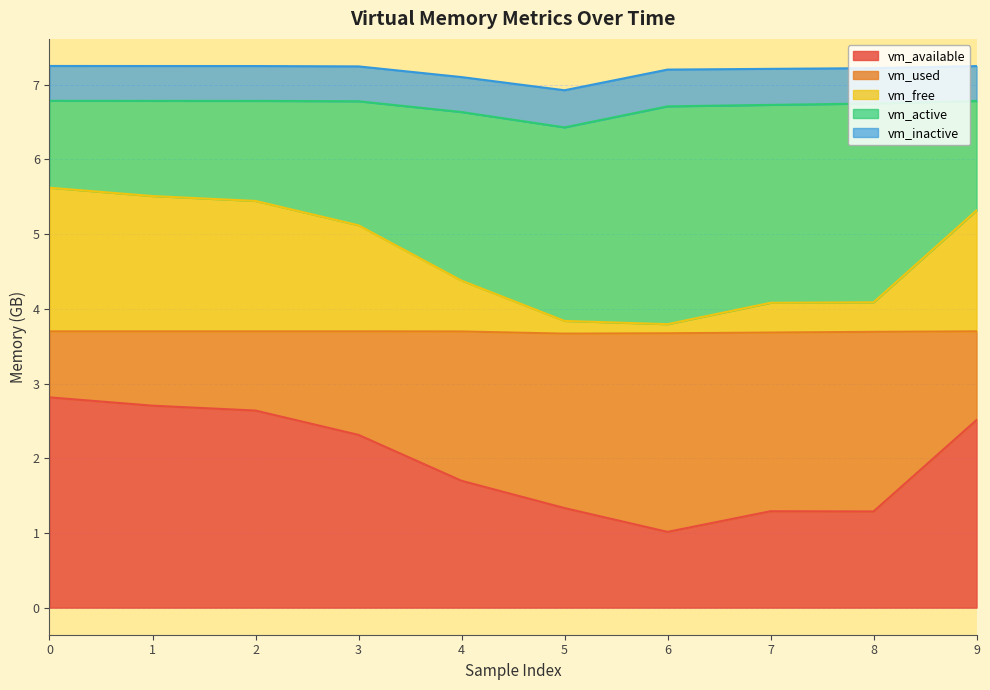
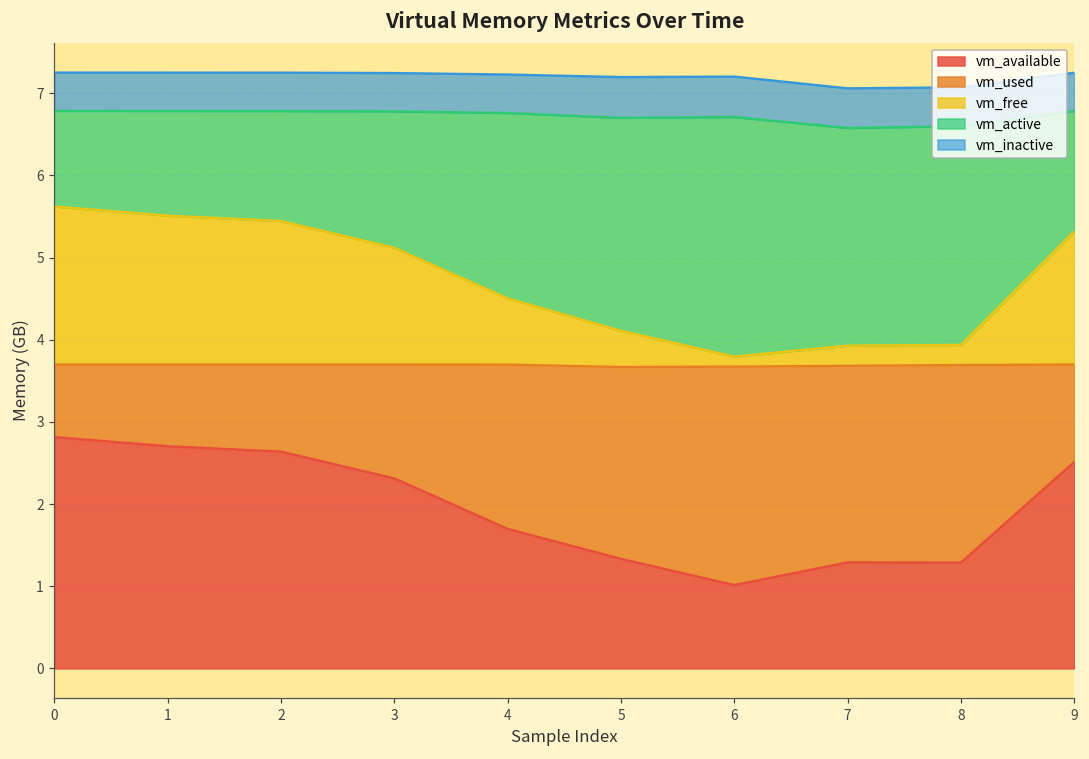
vm_free, 4: 0.7 -> 0.8
vm_free, 5: 0.2 -> 0.4
vm_free, 7: 0.4 -> 0.2
vm_free, 8: 0.4 -> 0.2
